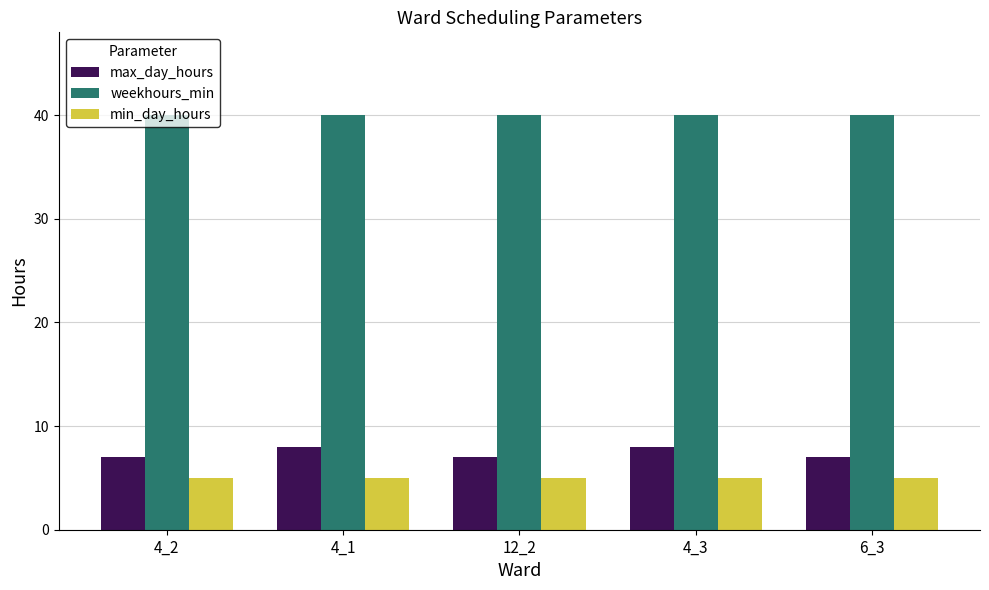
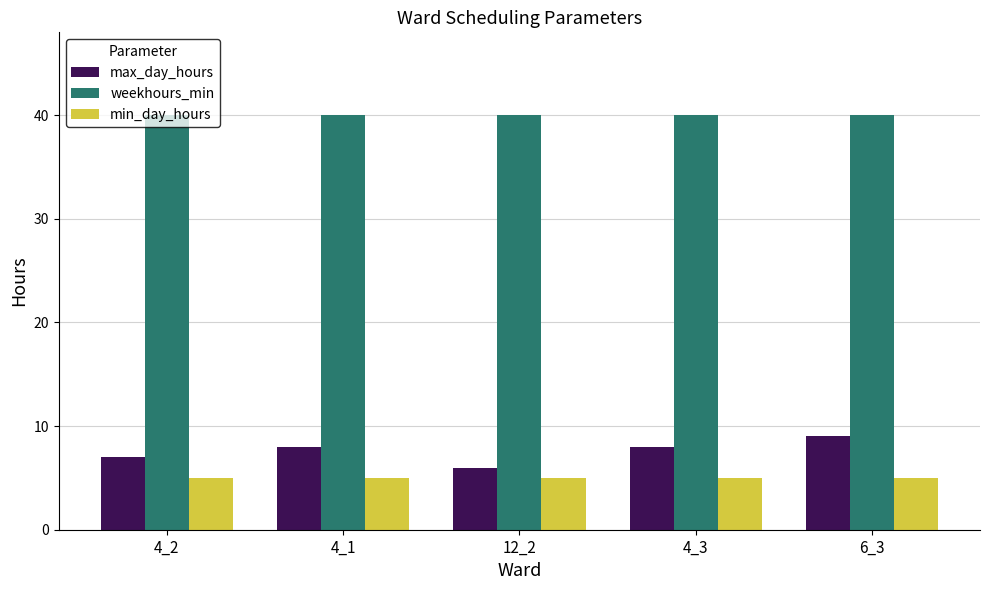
max_day_hours, 12_2: 7 -> 6
max_day_hours, 6_3: 7 -> 9
